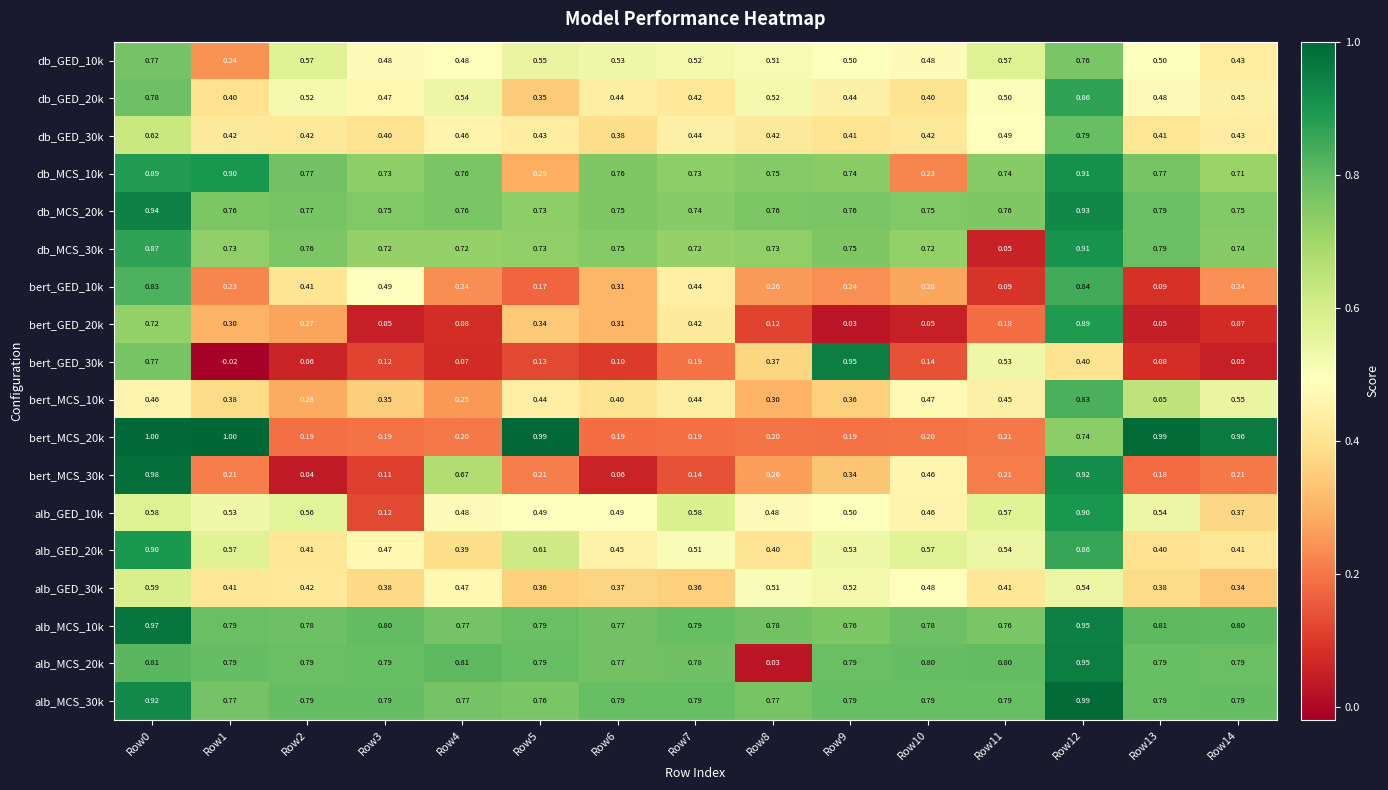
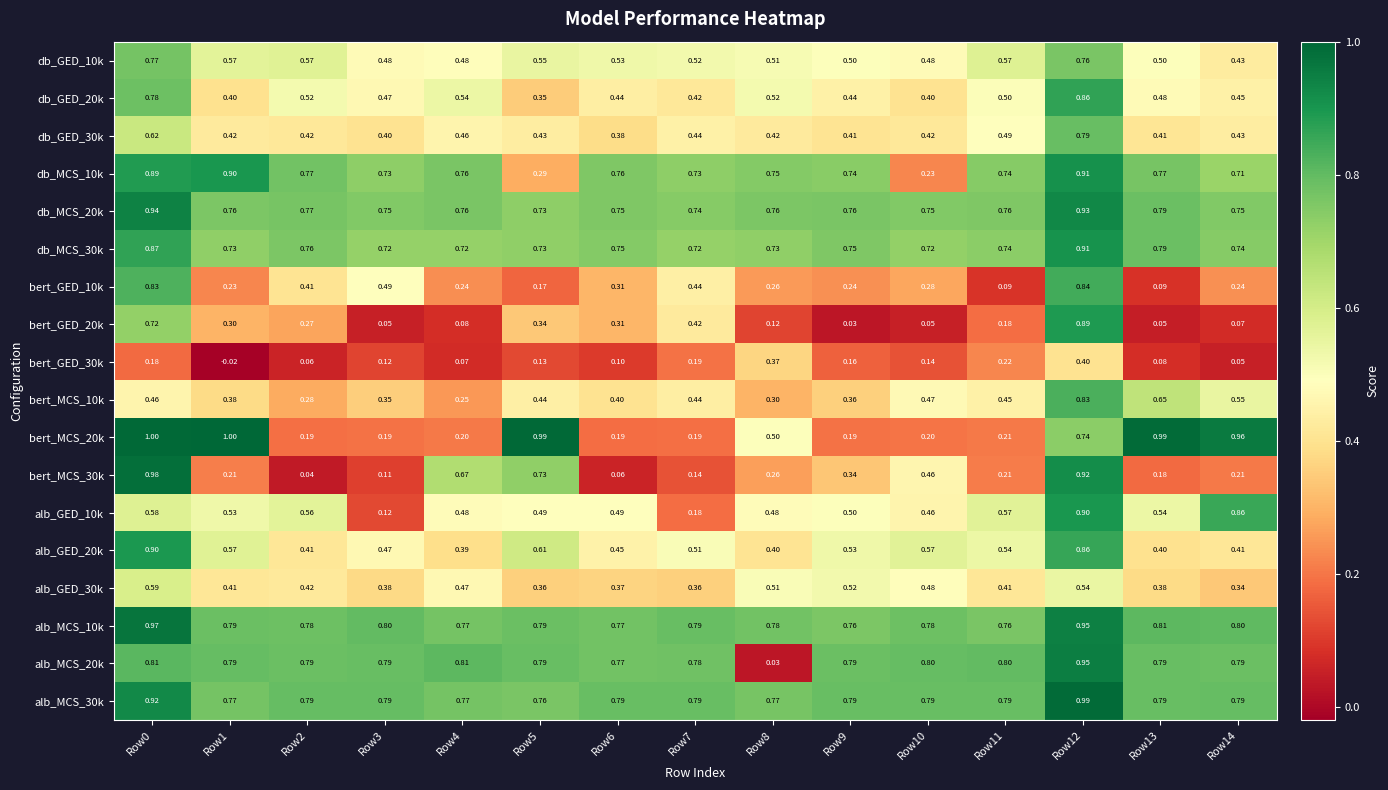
db_GED_10k, Row1: 0.24 -> 0.57
db_MCS_30k, Row11: 0.05 -> 0.74
bert_GED_30k, Row0: 0.77 -> 0.18
bert_GED_30k, Row9: 0.95 -> 0.16
bert_GED_30k, Row11: 0.53 -> 0.22
bert_MCS_20k, Row8: 0.20 -> 0.50
bert_MCS_30k, Row5: 0.21 -> 0.73
alb_GED_10k, Row7: 0.58 -> 0.18
alb_GED_10k, Row14: 0.37 -> 0.86
